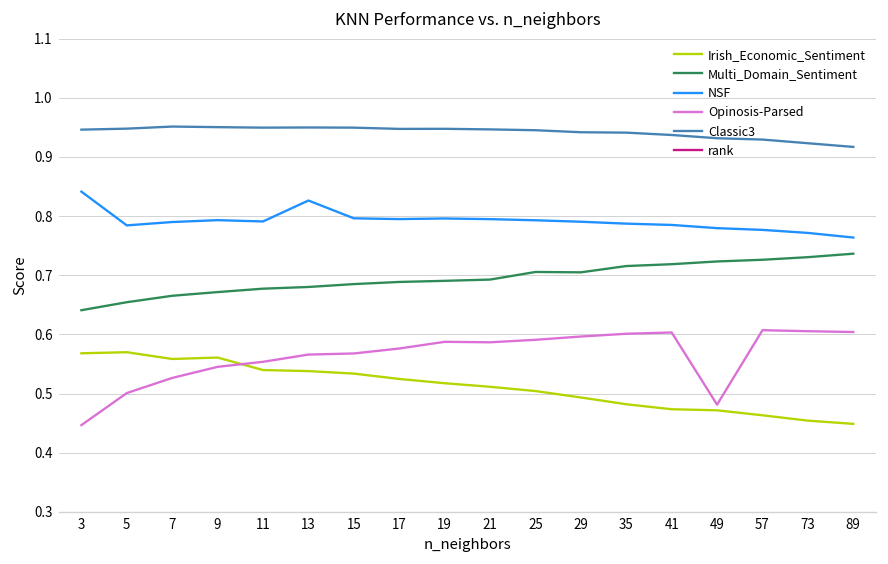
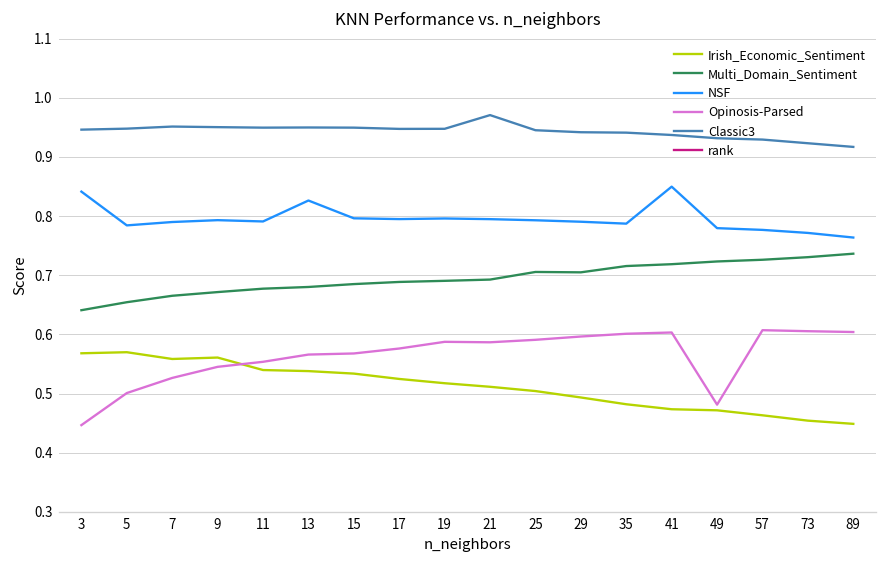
Classic3, 21: 0.95 -> 0.97
NSF, 41: 0.78 -> 0.85
